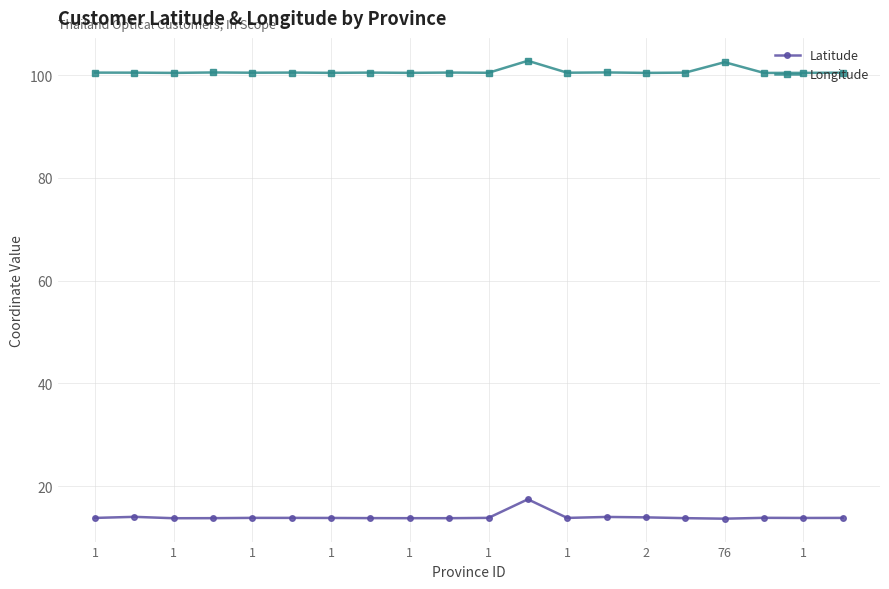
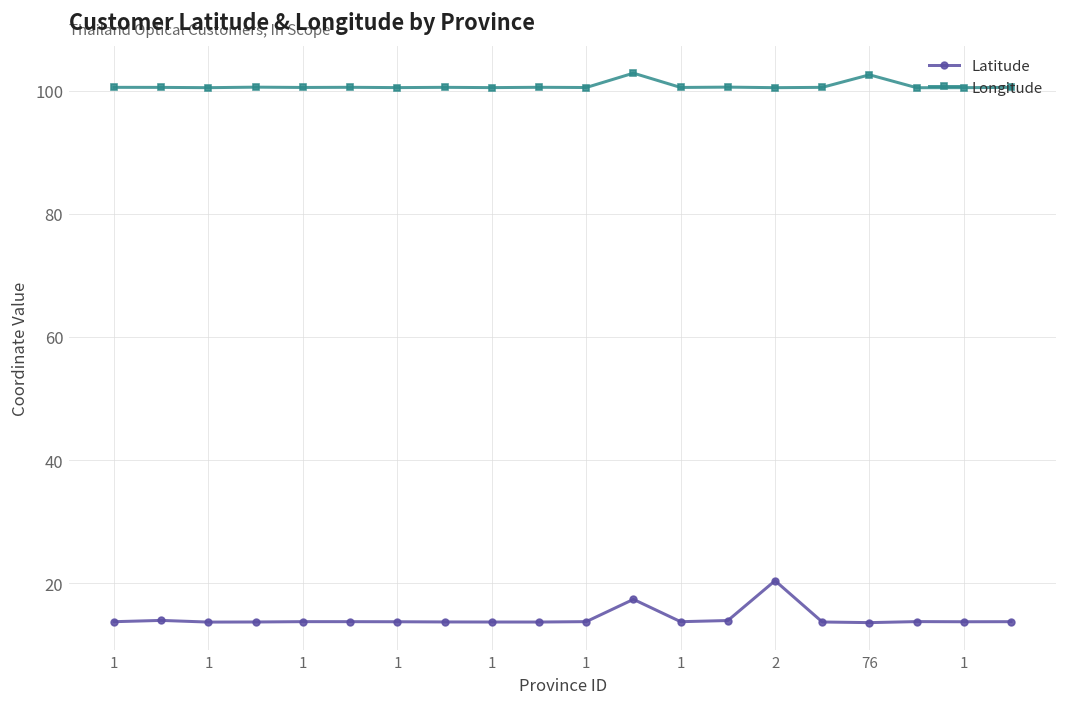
Latitude, 2: 14 -> 20
